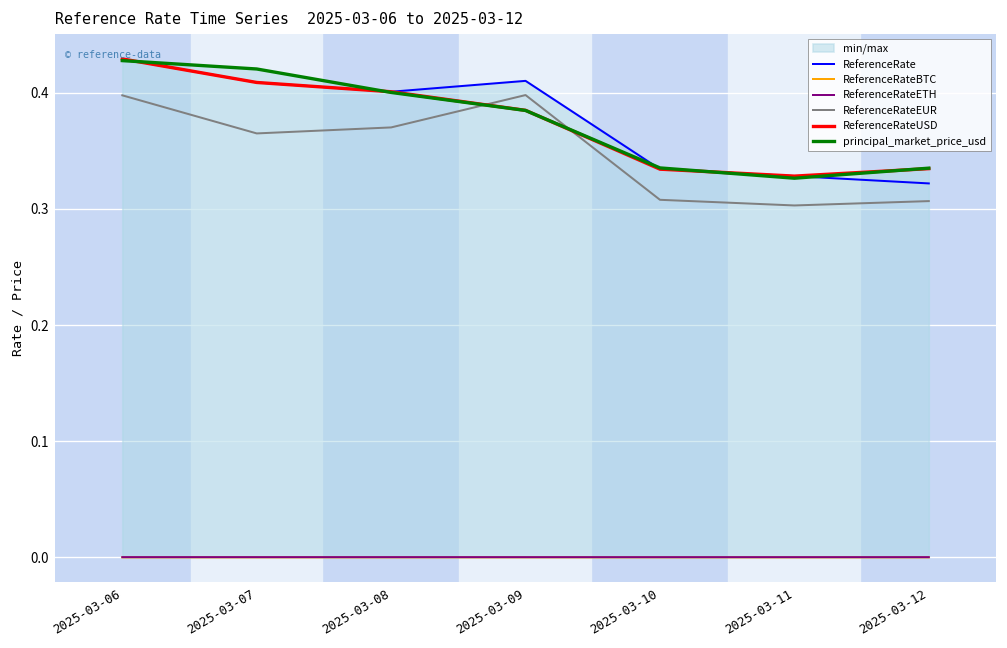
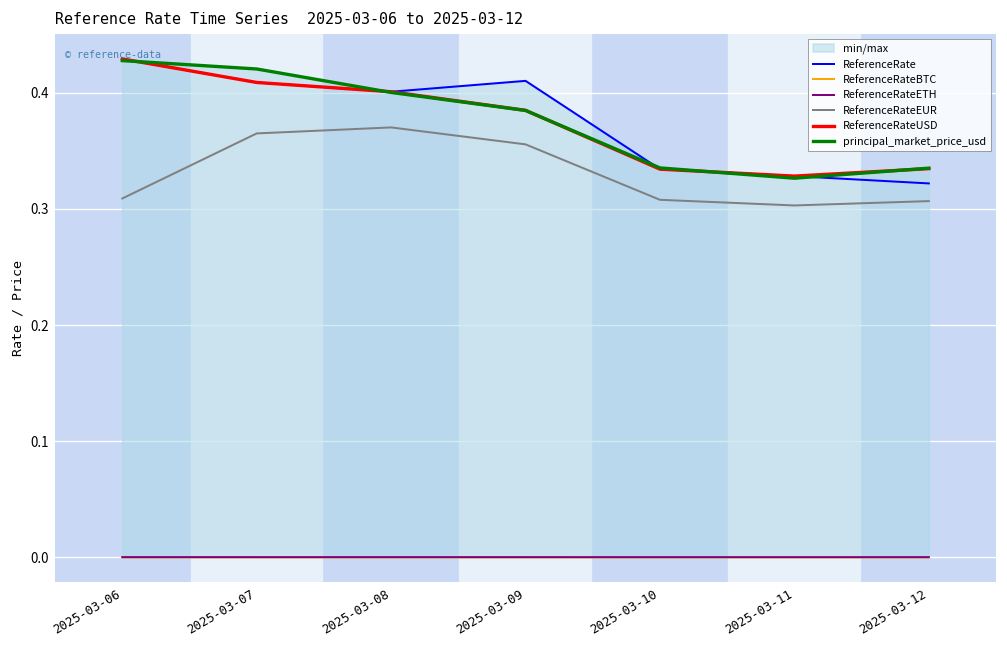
ReferenceRateEUR, 2025-03-06: 0.40 -> 0.31
ReferenceRateEUR, 2025-03-09: 0.40 -> 0.36
